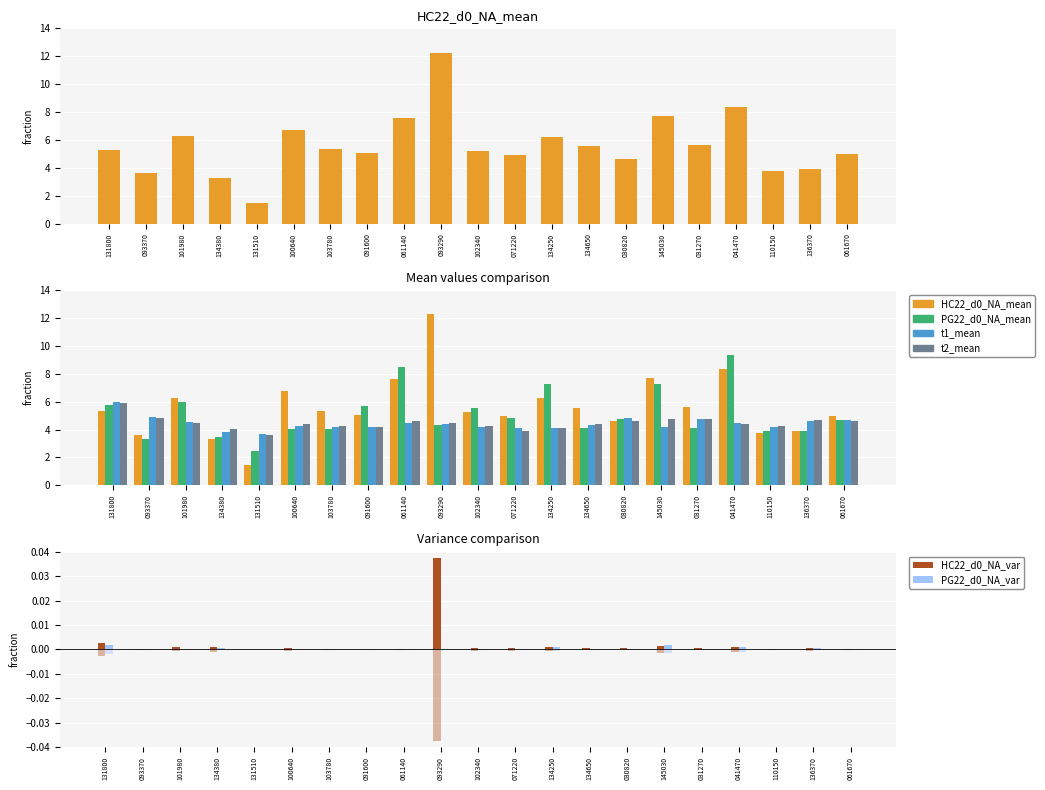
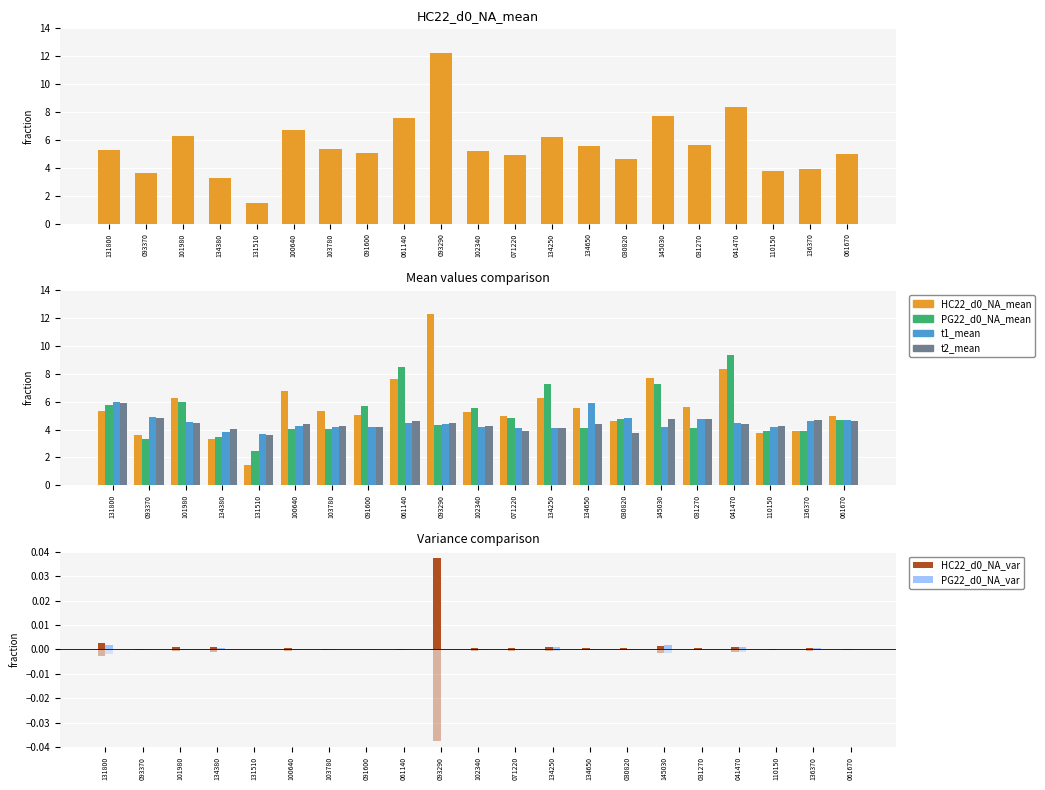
Mean values comparison, t1_mean, 134650: 4.3 -> 5.9
Mean values comparison, t2_mean, 030820: 4.6 -> 3.8
